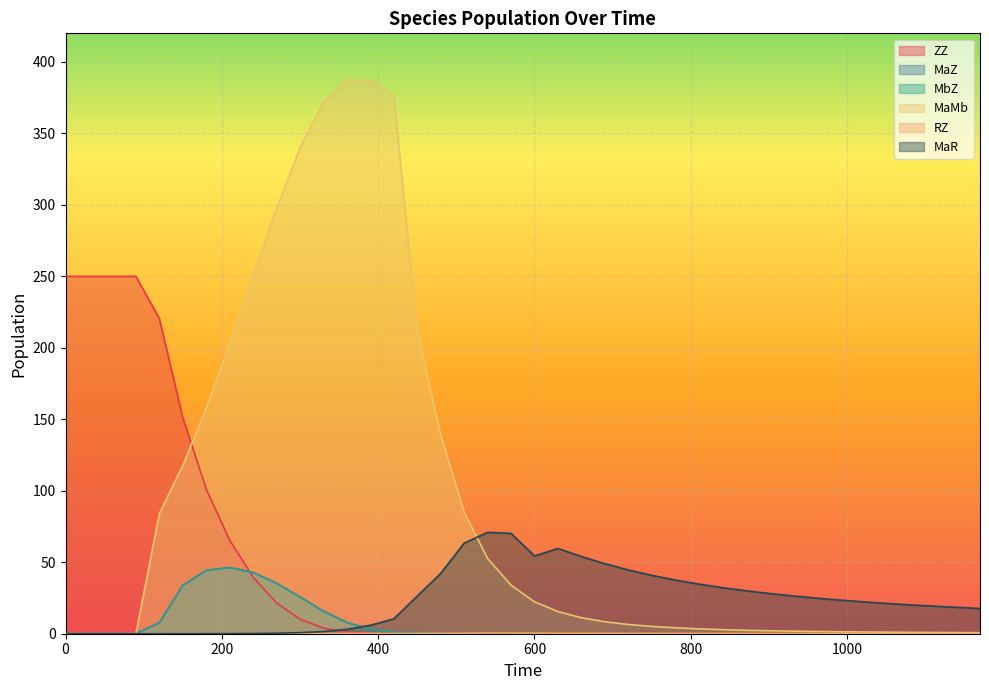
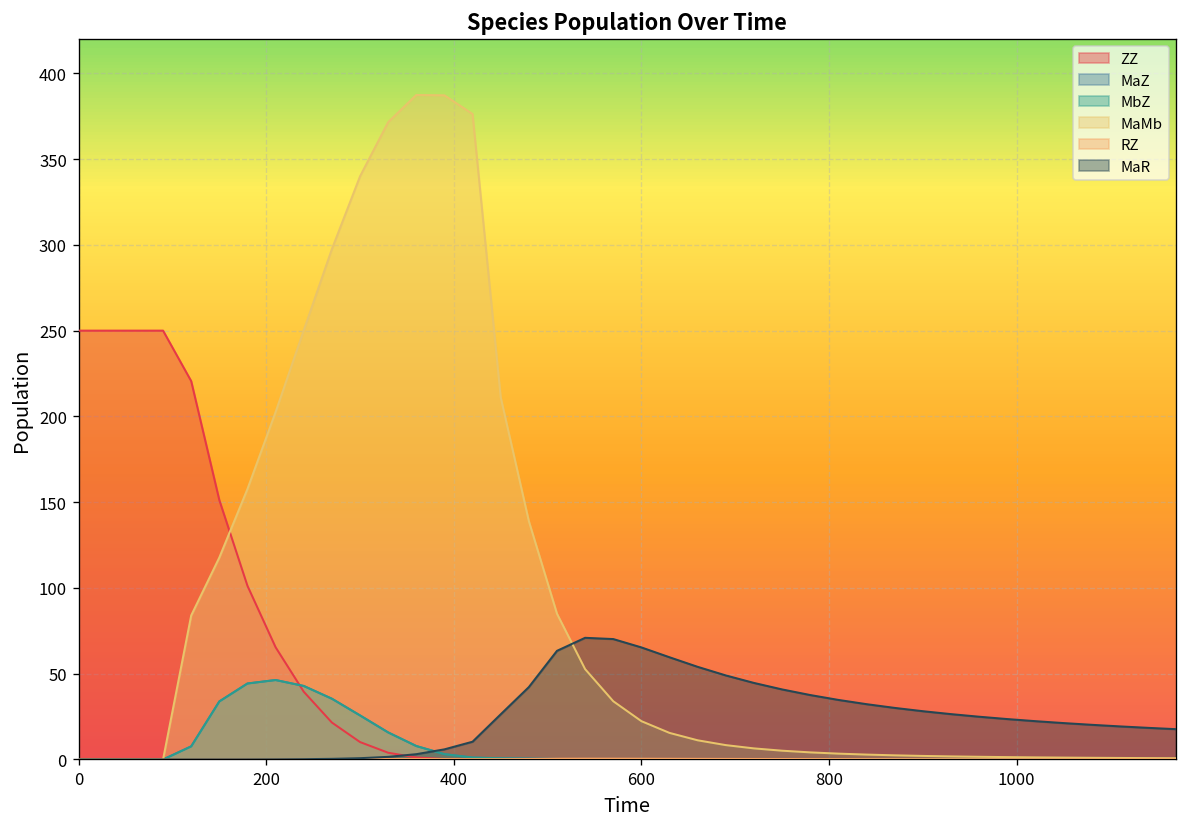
MaR, 600: 54 -> 65
